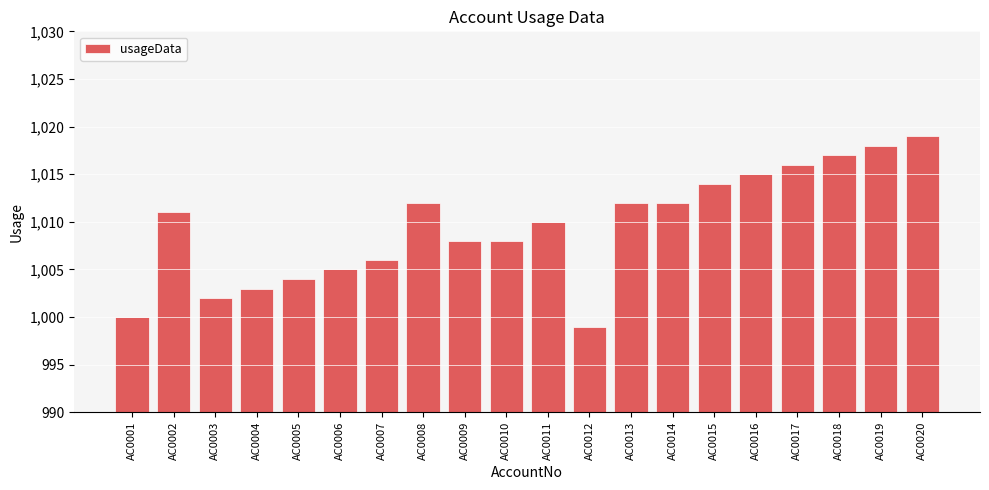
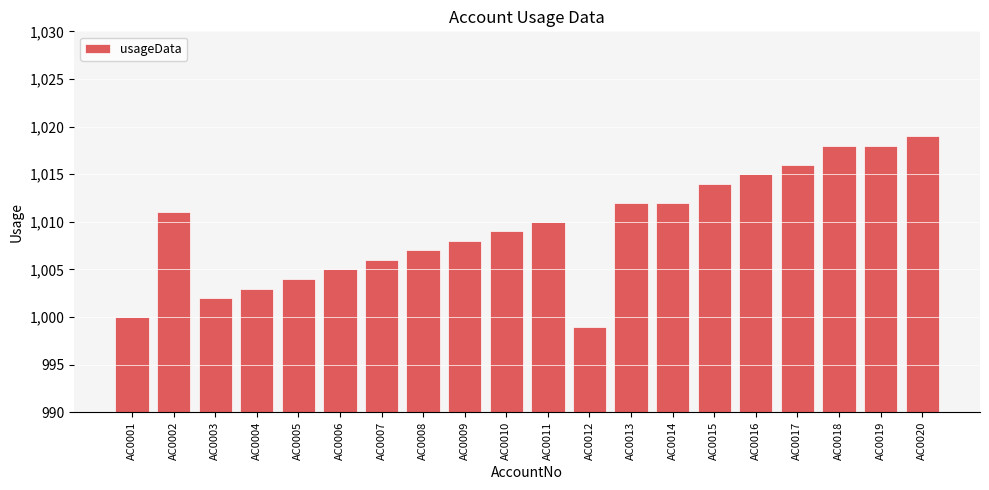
AC0008: 1,012 -> 1,007
AC0010: 1,008 -> 1,009
AC0018: 1,017 -> 1,018
